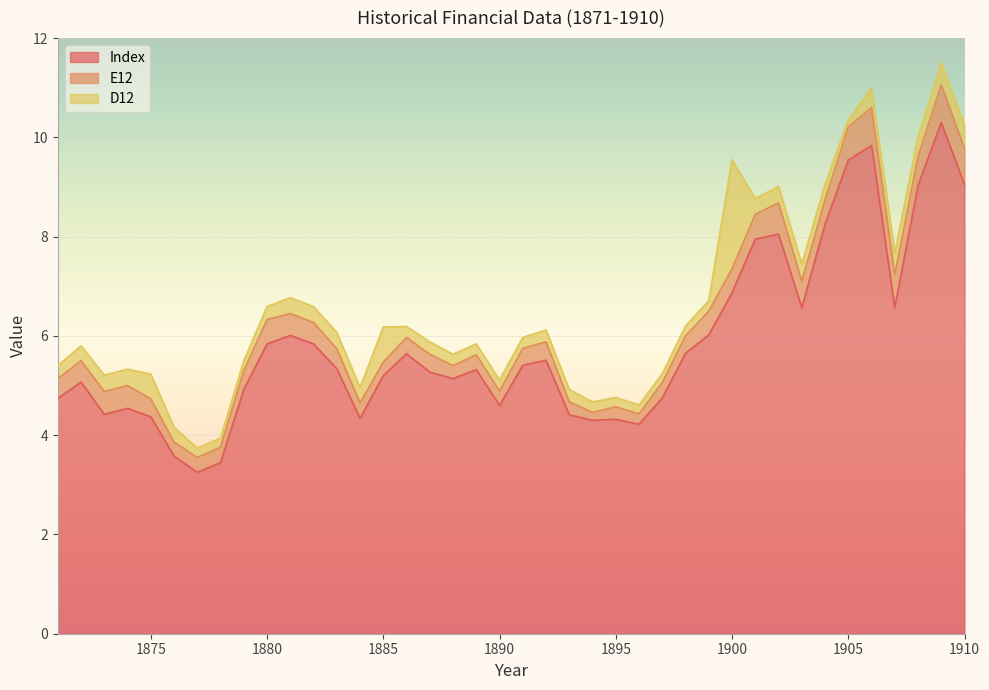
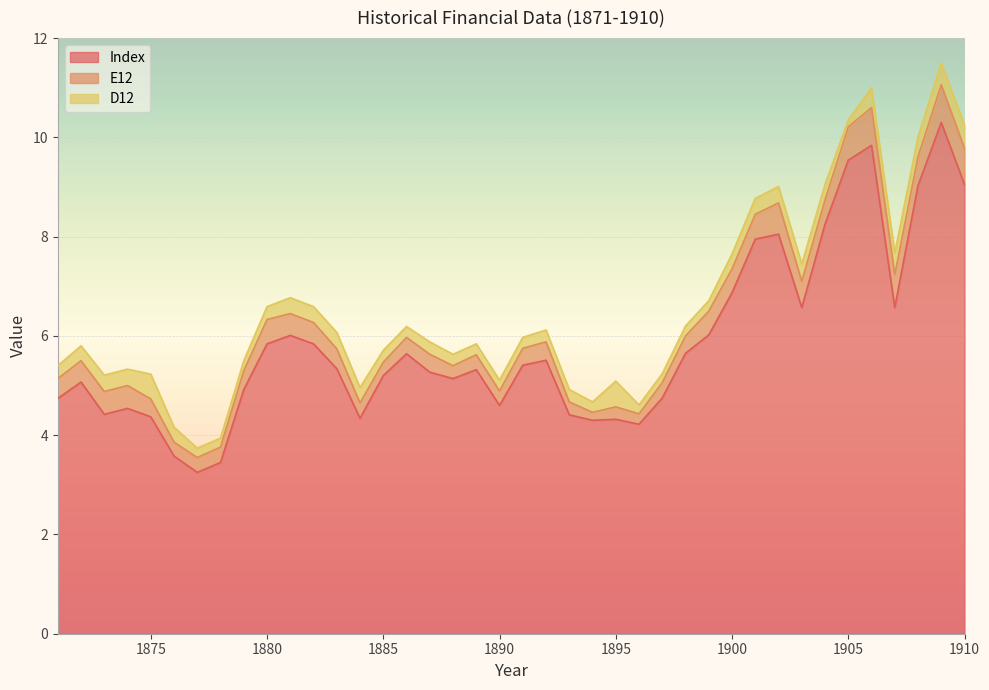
D12, 1885: 0.7 -> 0.2
D12, 1895: 0.2 -> 0.5
D12, 1900: 2.2 -> 0.3
